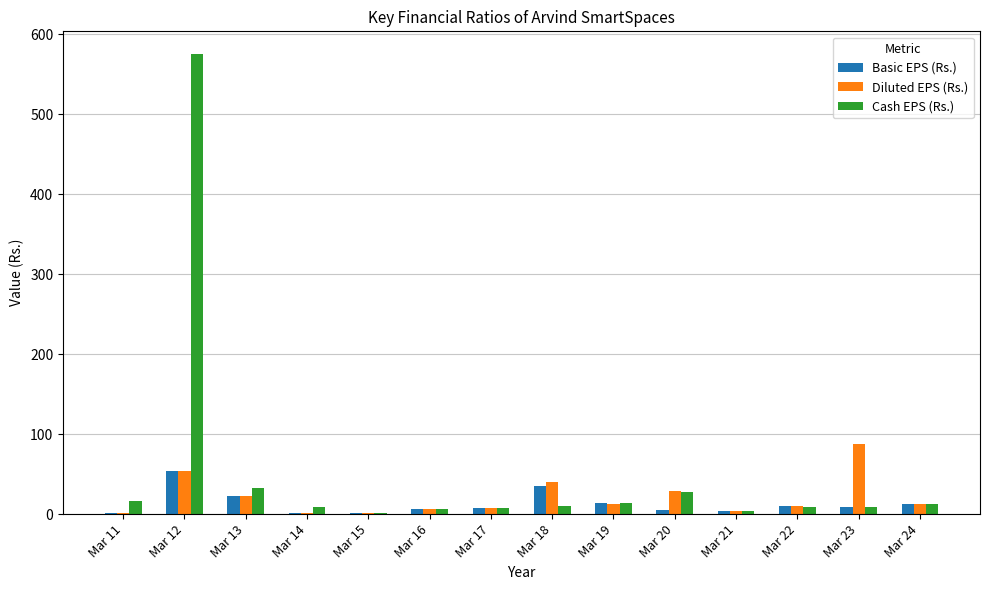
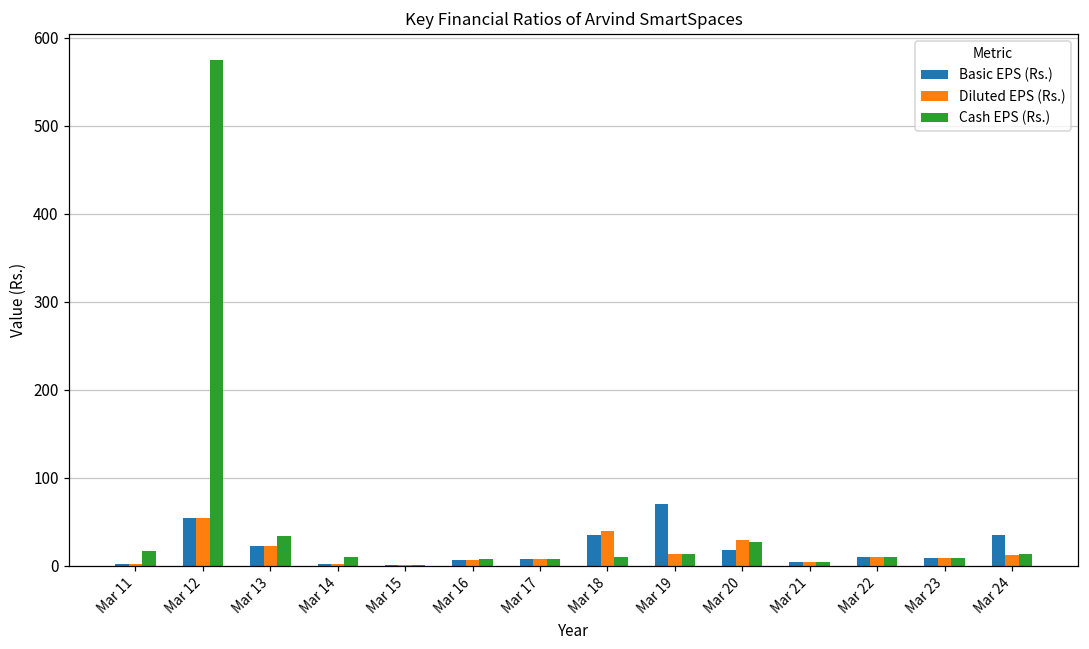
Basic EPS (Rs.), Mar 19: 10 -> 70
Basic EPS (Rs.), Mar 20: 10 -> 20
Diluted EPS (Rs.), Mar 23: 90 -> 10
Basic EPS (Rs.), Mar 24: 10 -> 30
